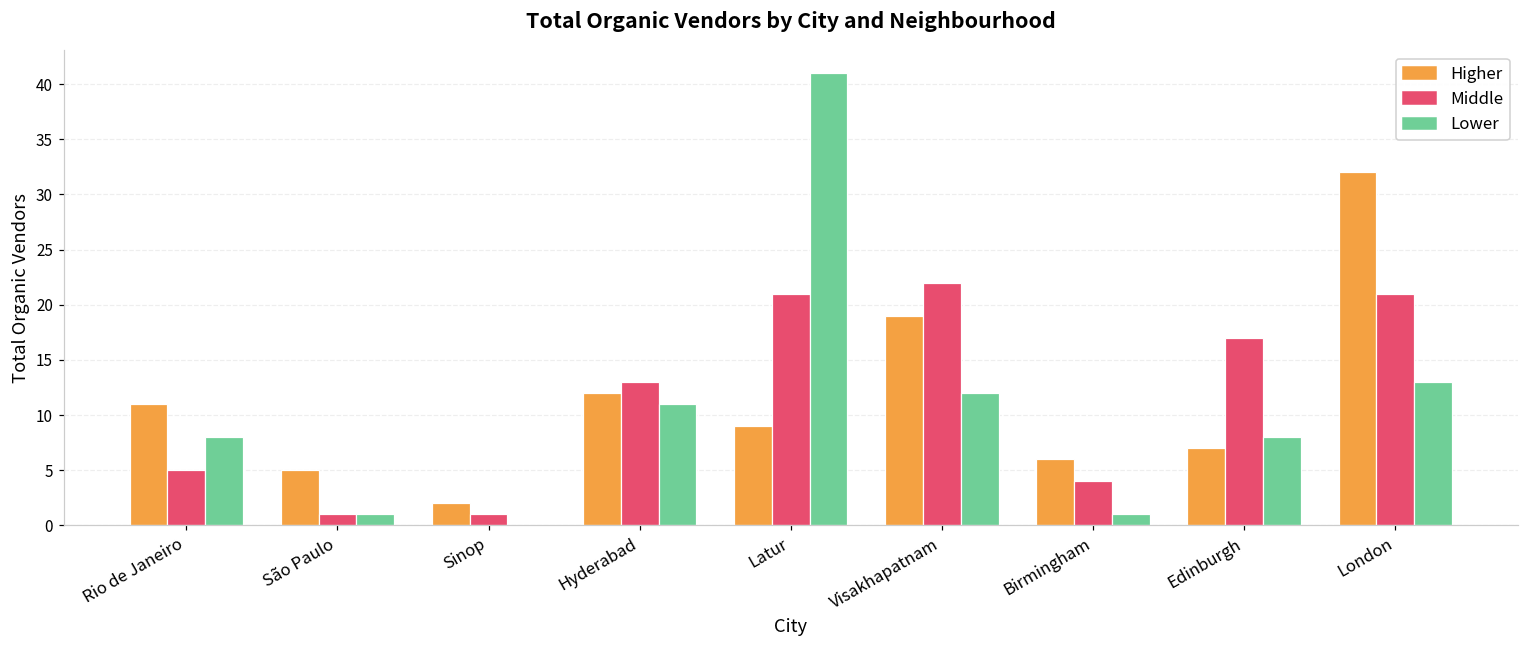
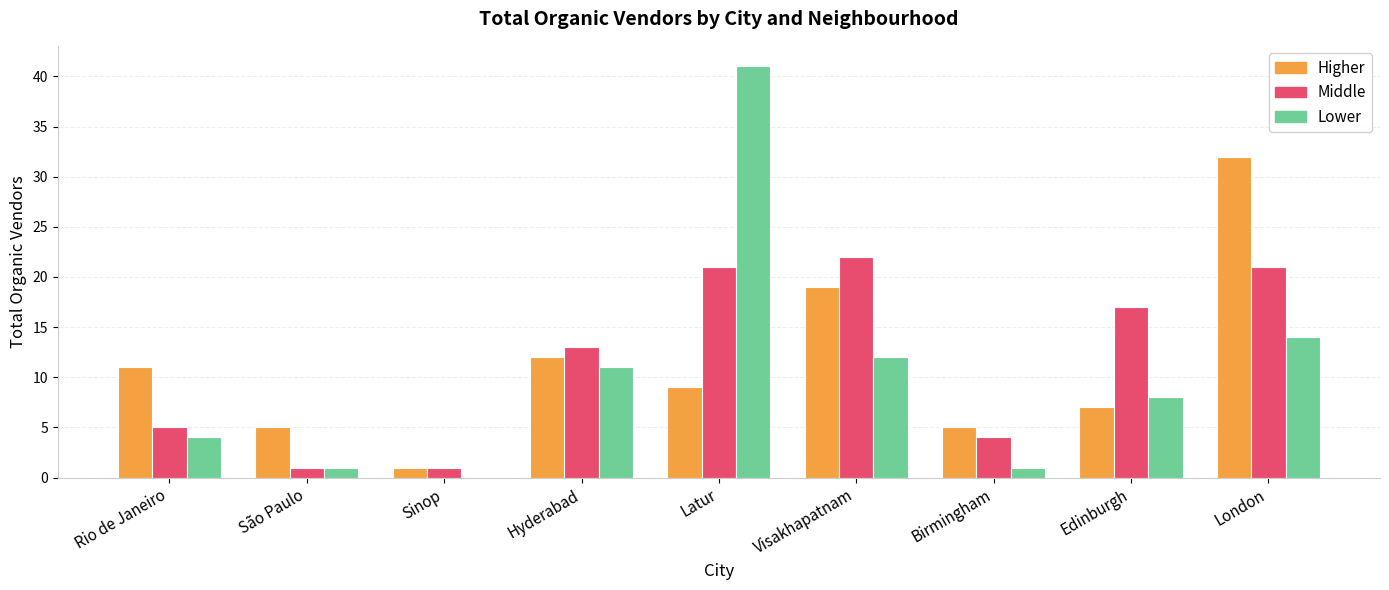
Lower, Rio de Janeiro: 8 -> 4
Higher, Sinop: 2 -> 1
Higher, Birmingham: 6 -> 5
Lower, London: 13 -> 14
